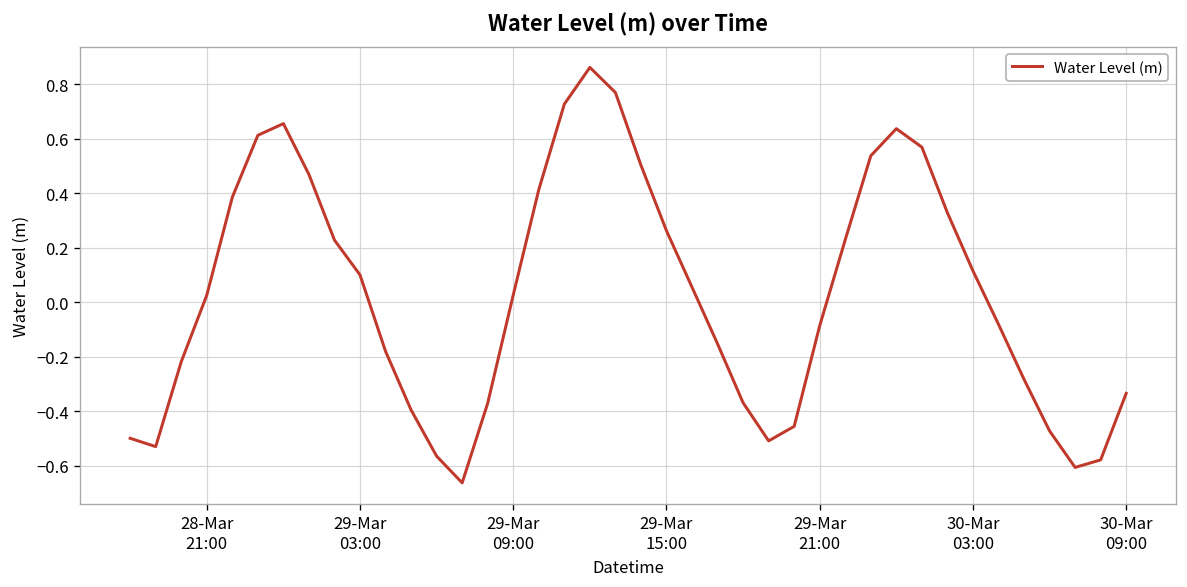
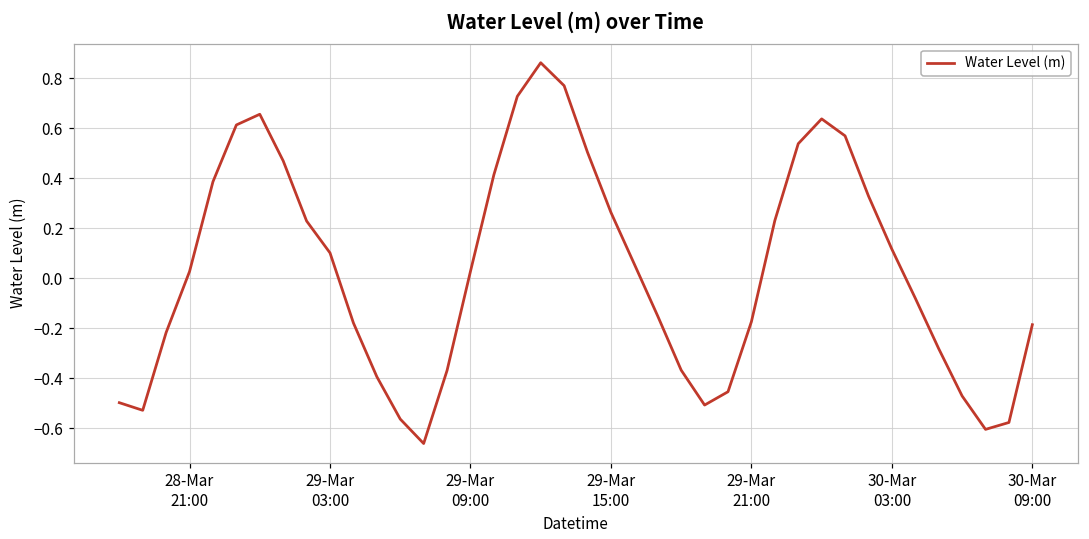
29-Mar 21:00: -0.09 -> -0.17
30-Mar 09:00: -0.33 -> -0.19
